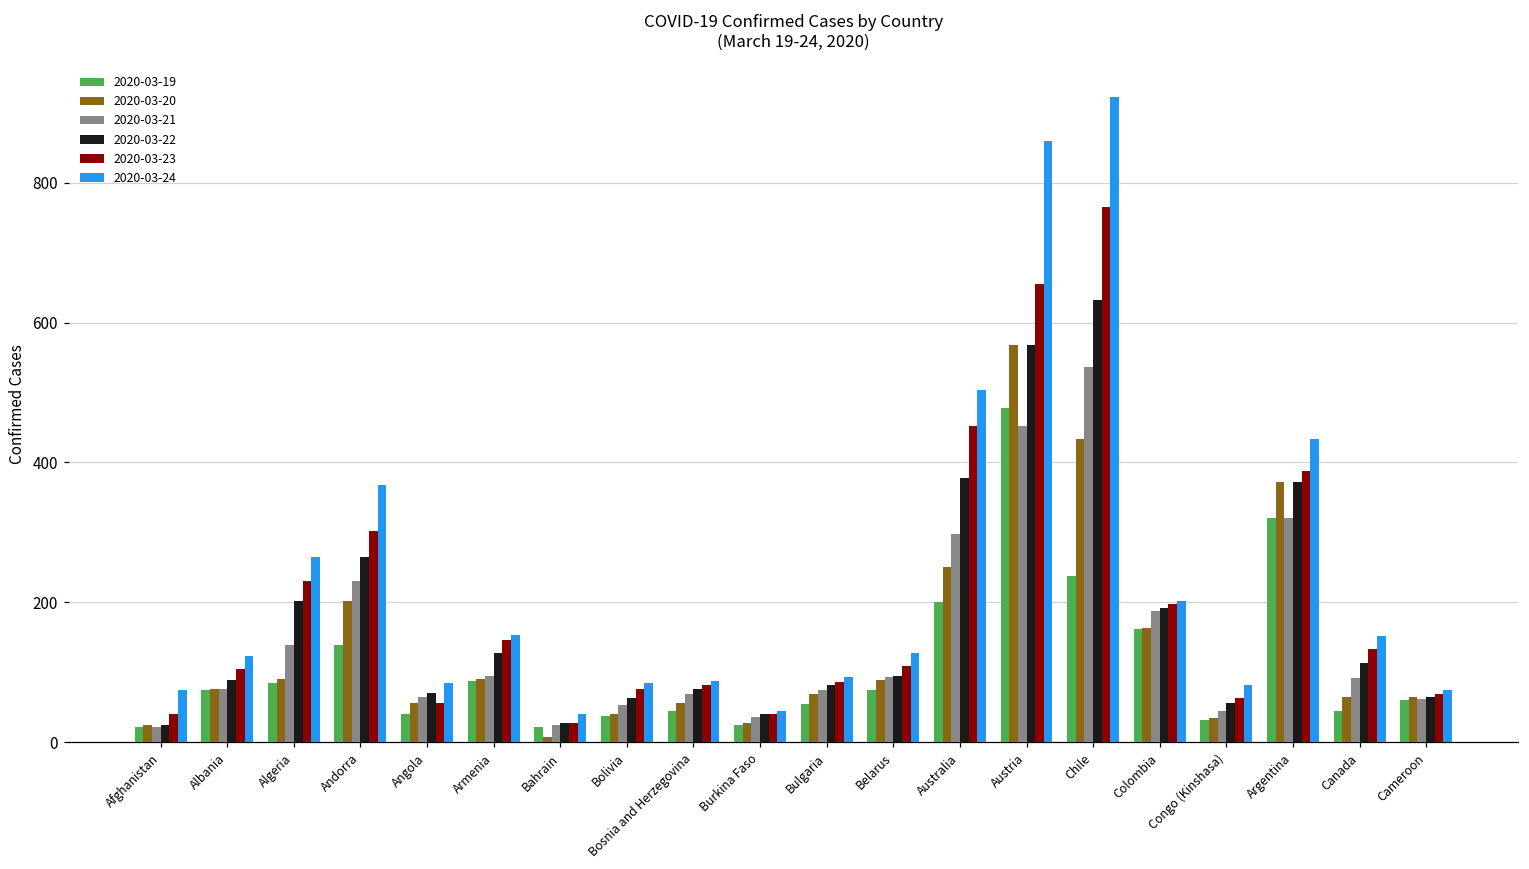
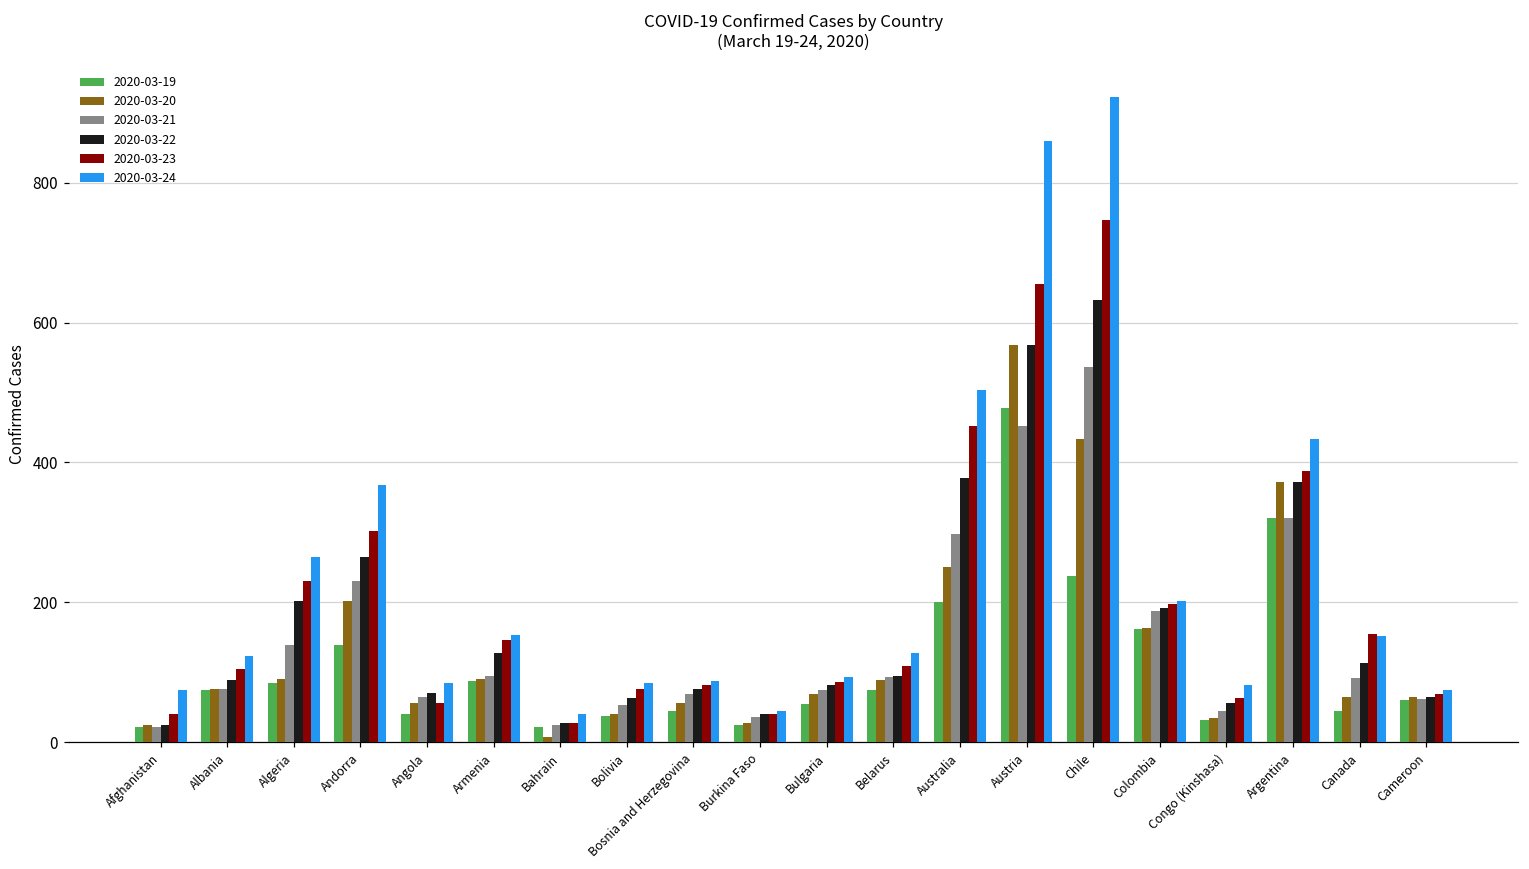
2020-03-23, Chile: 770 -> 750
2020-03-23, Canada: 130 -> 150
